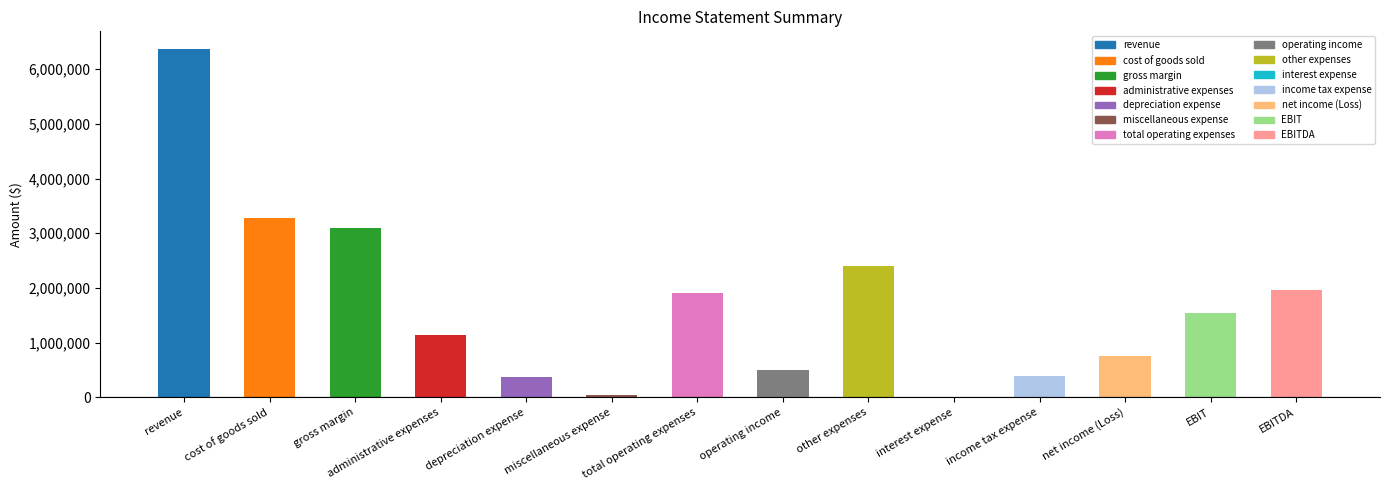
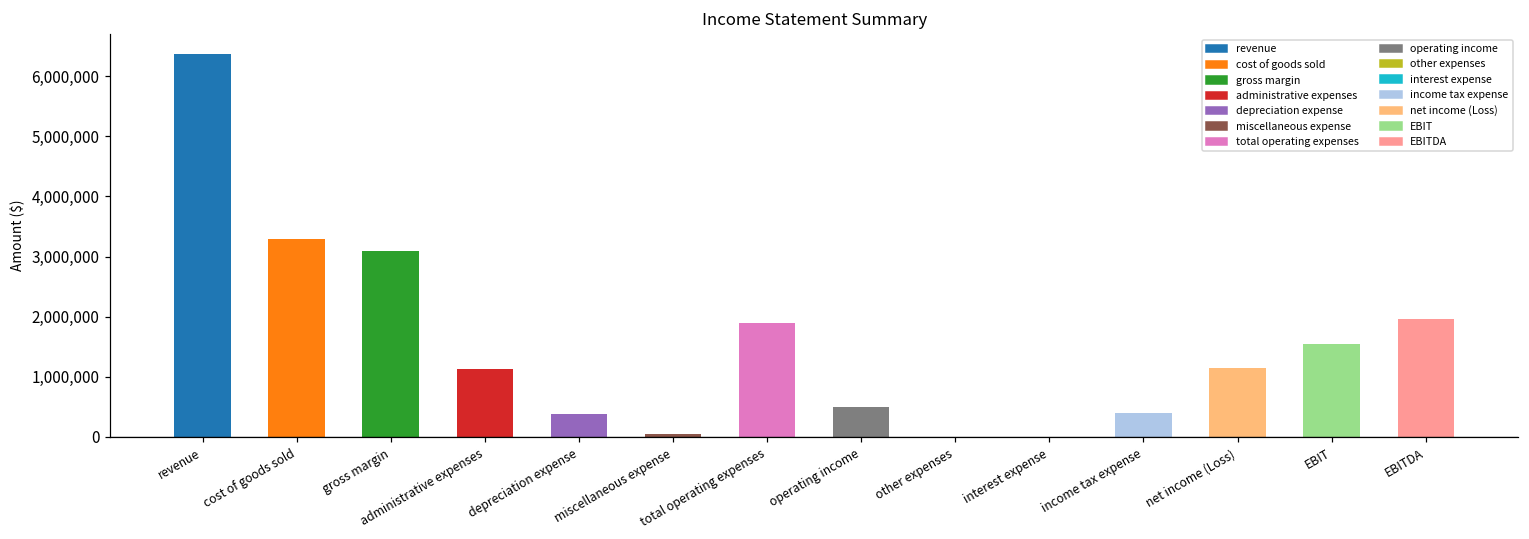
other expenses: 2,400,000 -> 0
net income (Loss): 700,000 -> 1,100,000
